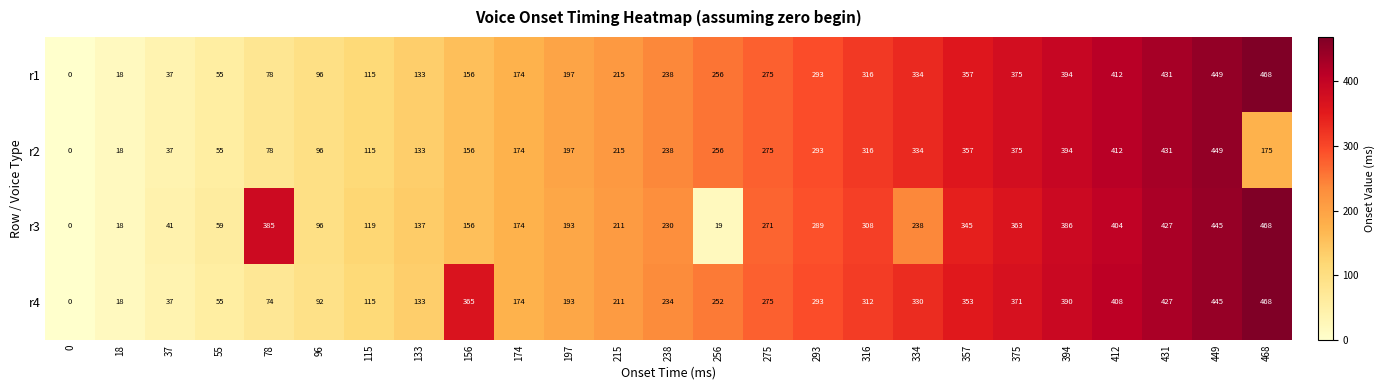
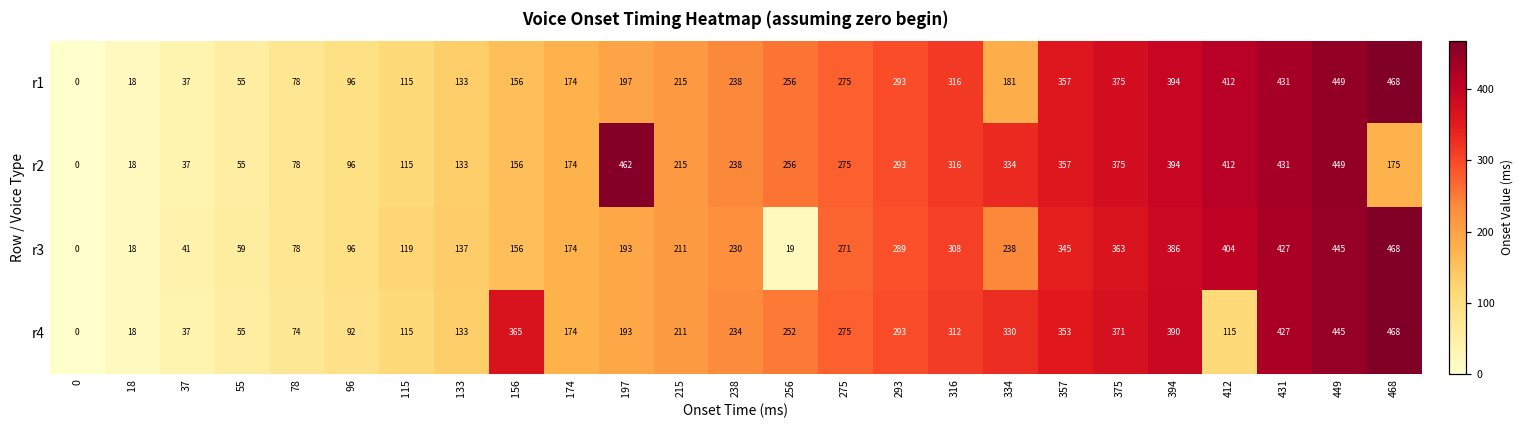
r1, 334: 334 -> 181
r2, 197: 197 -> 462
r3, 78: 385 -> 78
r4, 412: 408 -> 115
